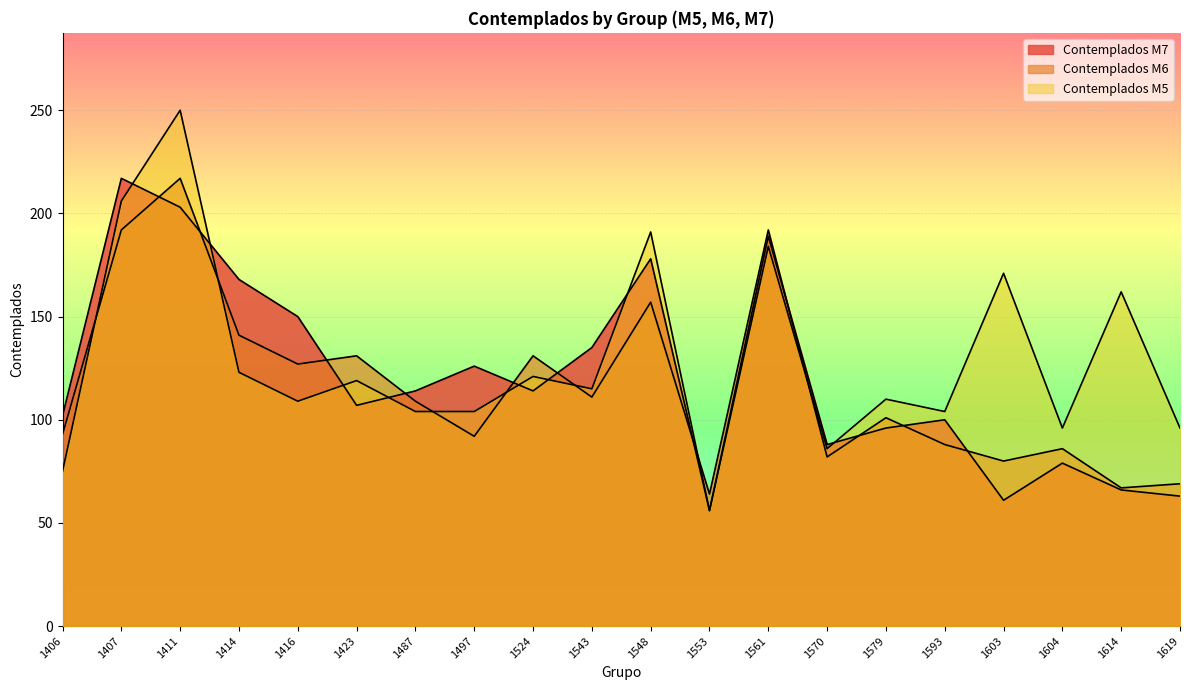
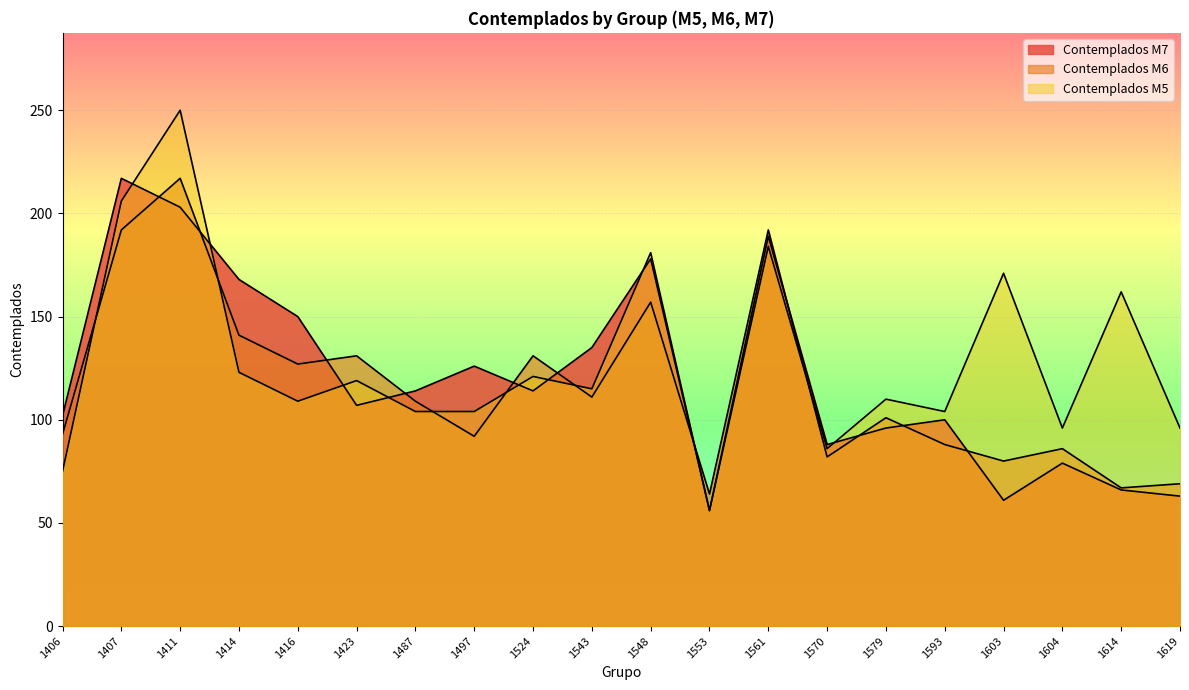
Contemplados M5, 1548: 191 -> 181
